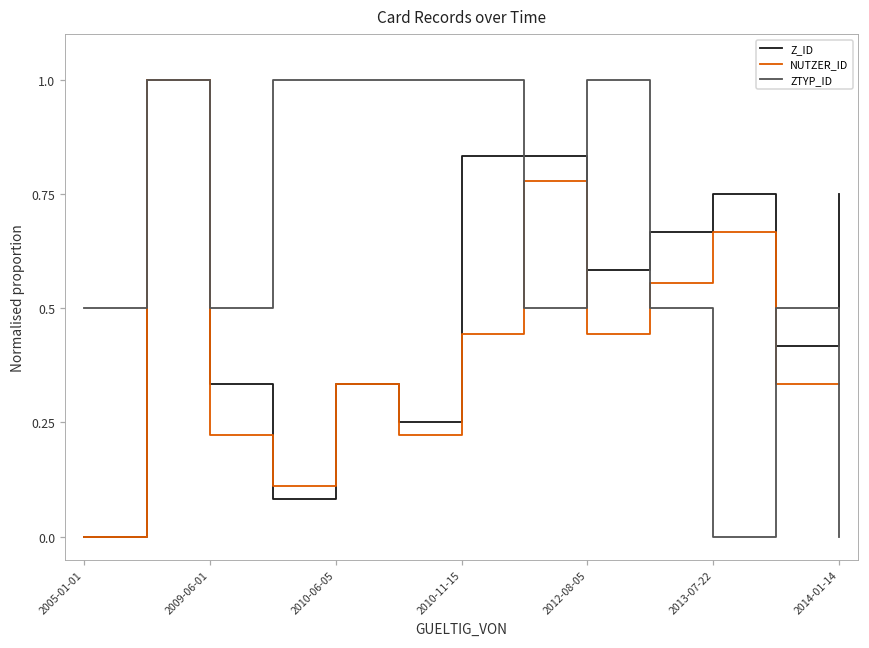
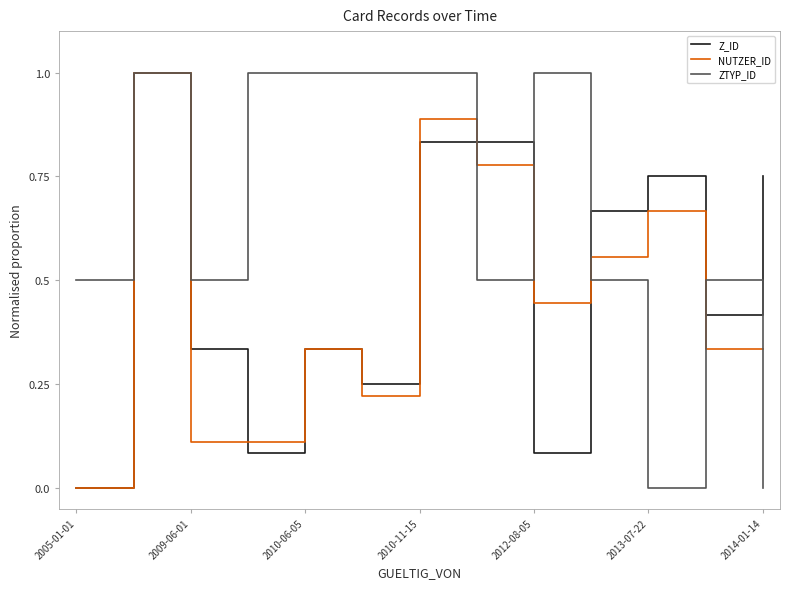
NUTZER_ID, 2009-06-01: 0.22 -> 0.11
NUTZER_ID, 2010-11-15: 0.44 -> 0.89
Z_ID, 2012-08-05: 0.58 -> 0.08
